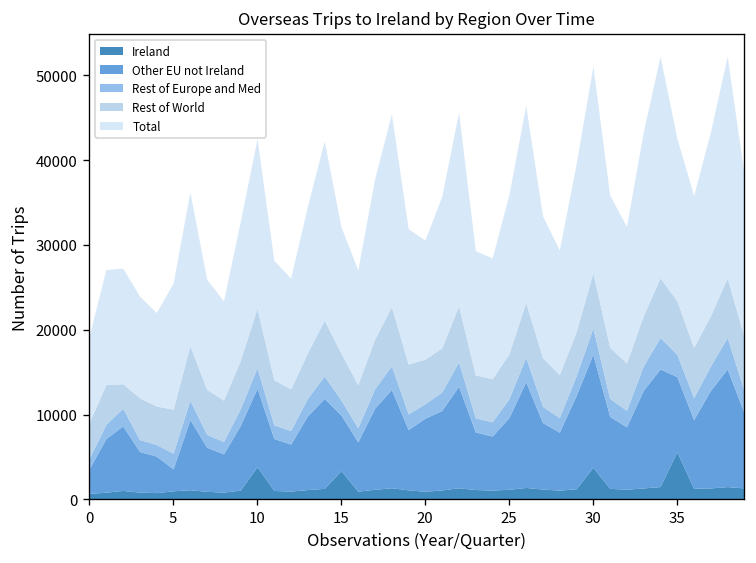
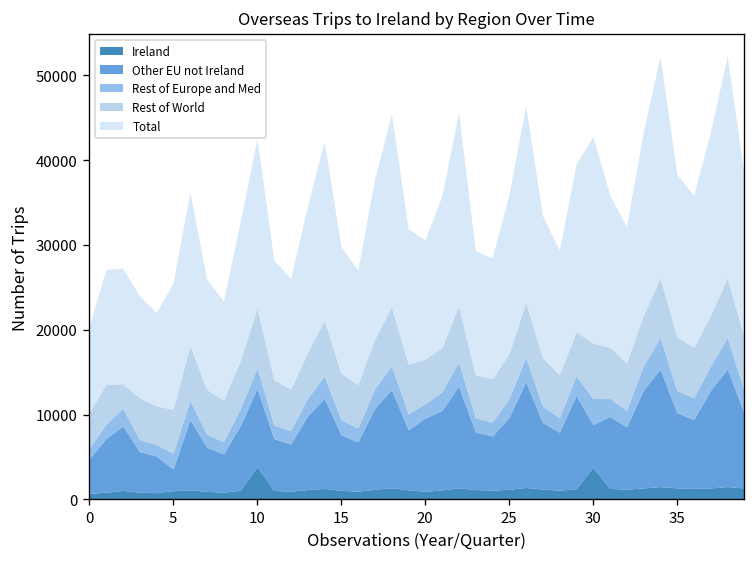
Other EU not Ireland, 0: 3000 -> 4000
Ireland, 15: 3000 -> 1000
Other EU not Ireland, 30: 13000 -> 5000
Ireland, 35: 6000 -> 1000
